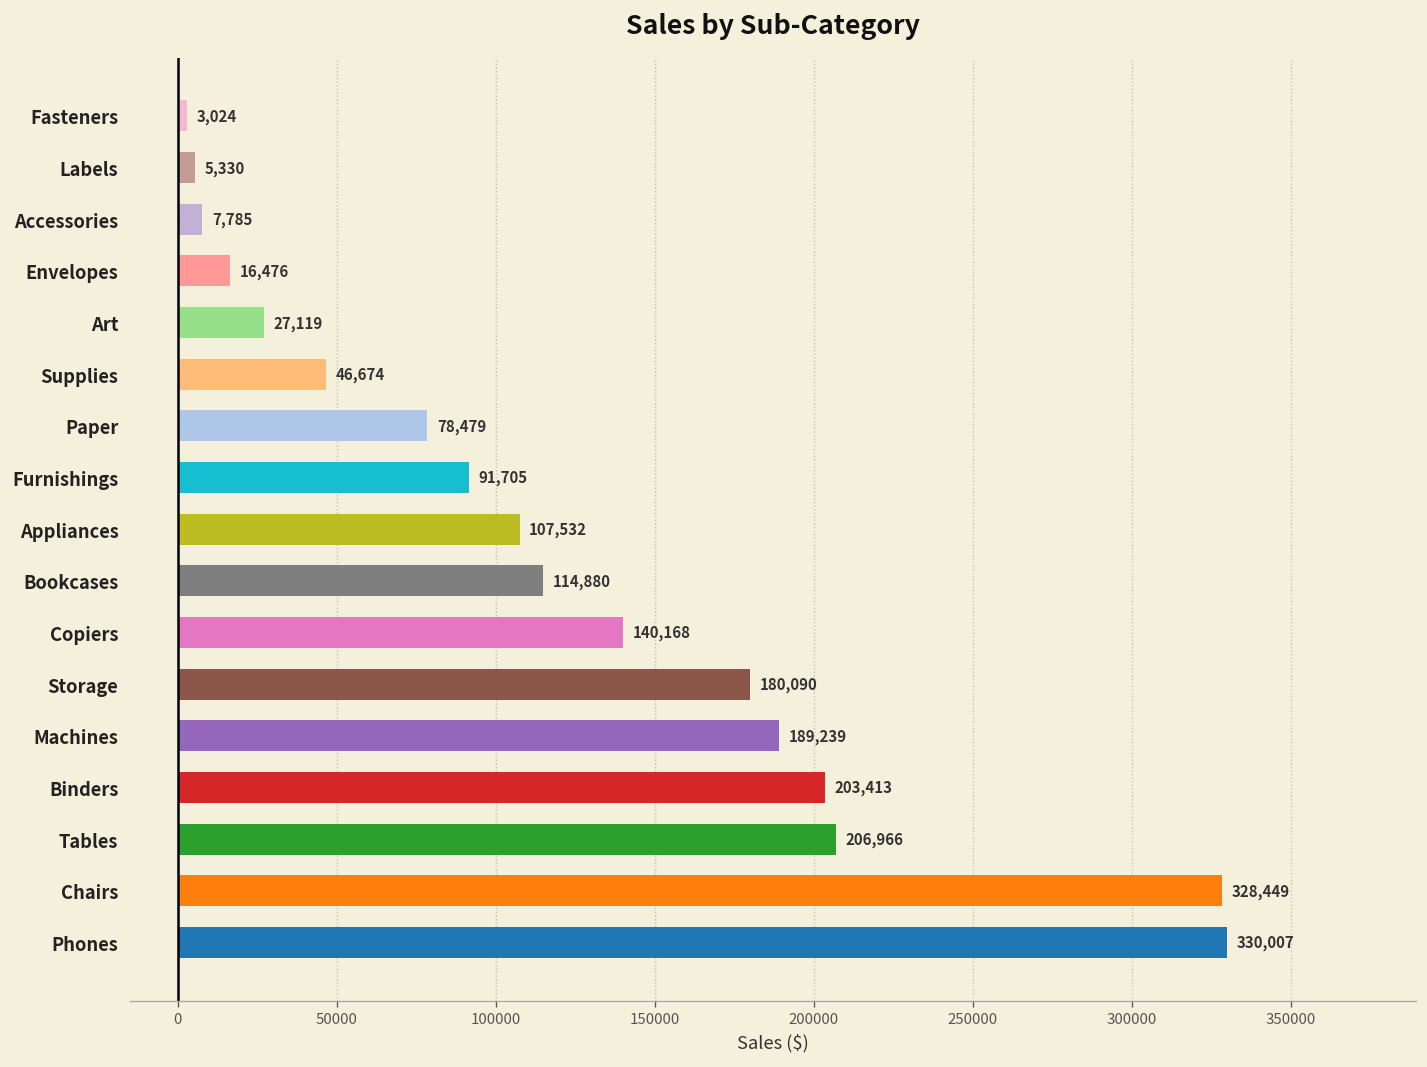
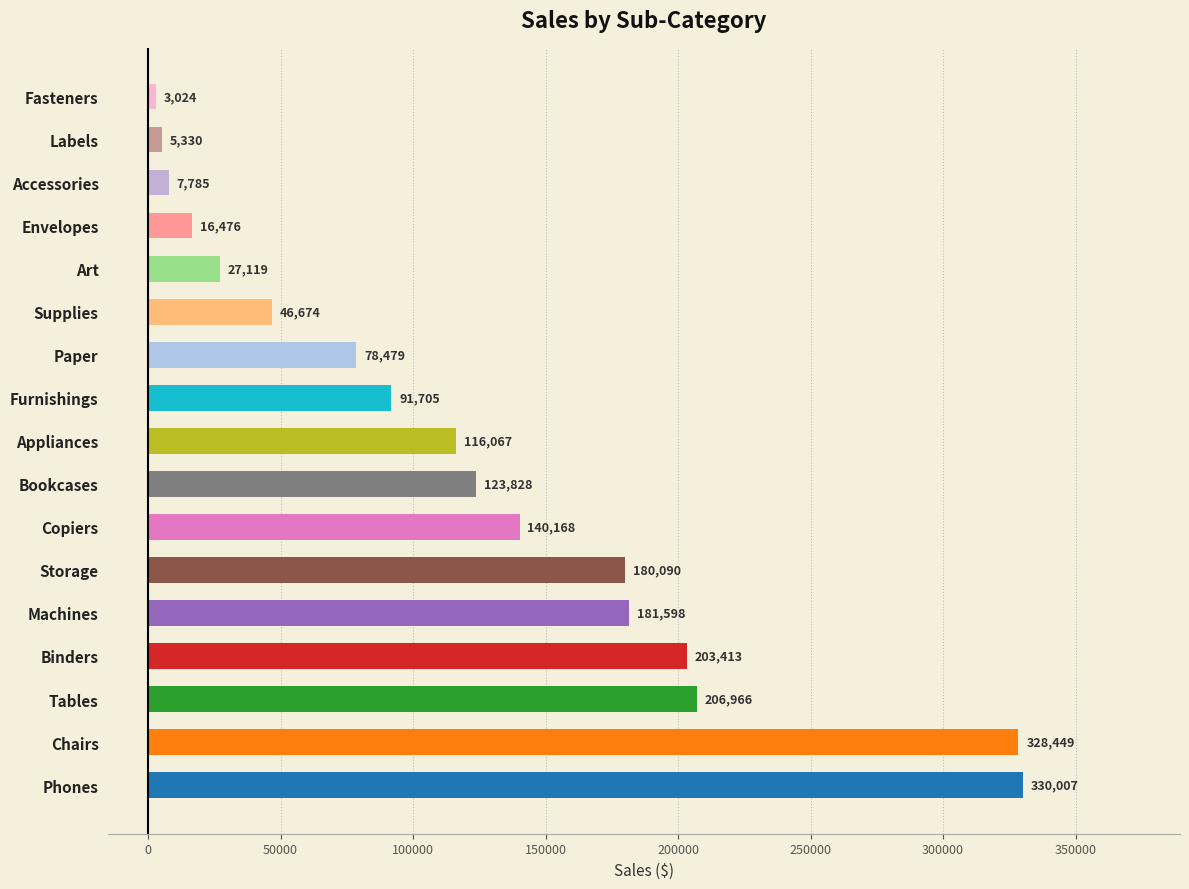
Appliances: 107,532 -> 116,067
Bookcases: 114,880 -> 123,828
Machines: 189,239 -> 181,598
